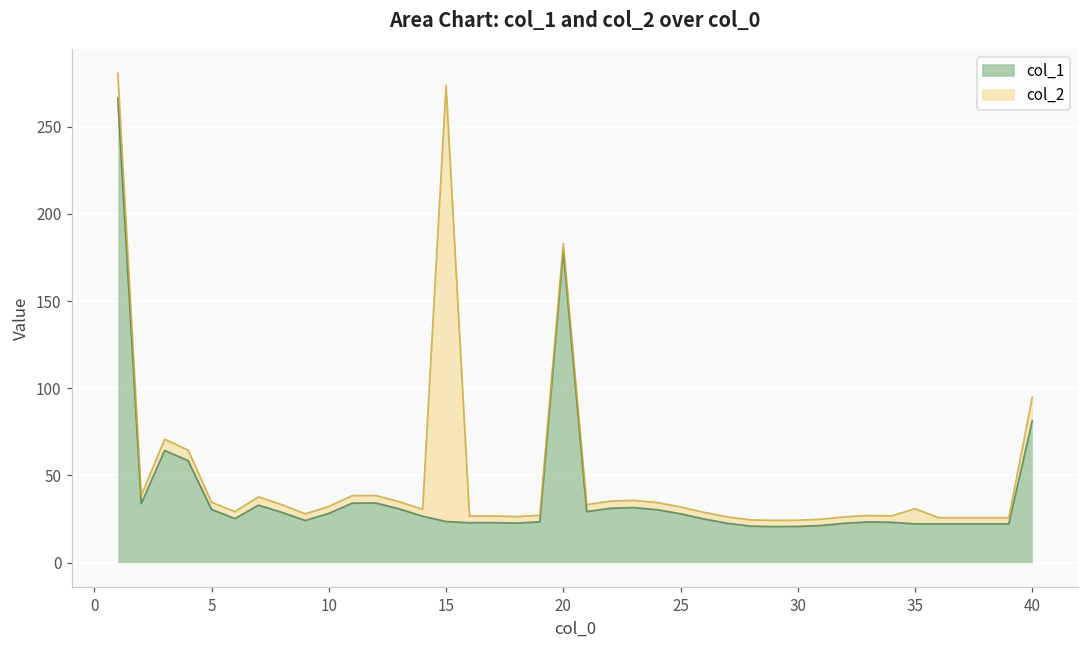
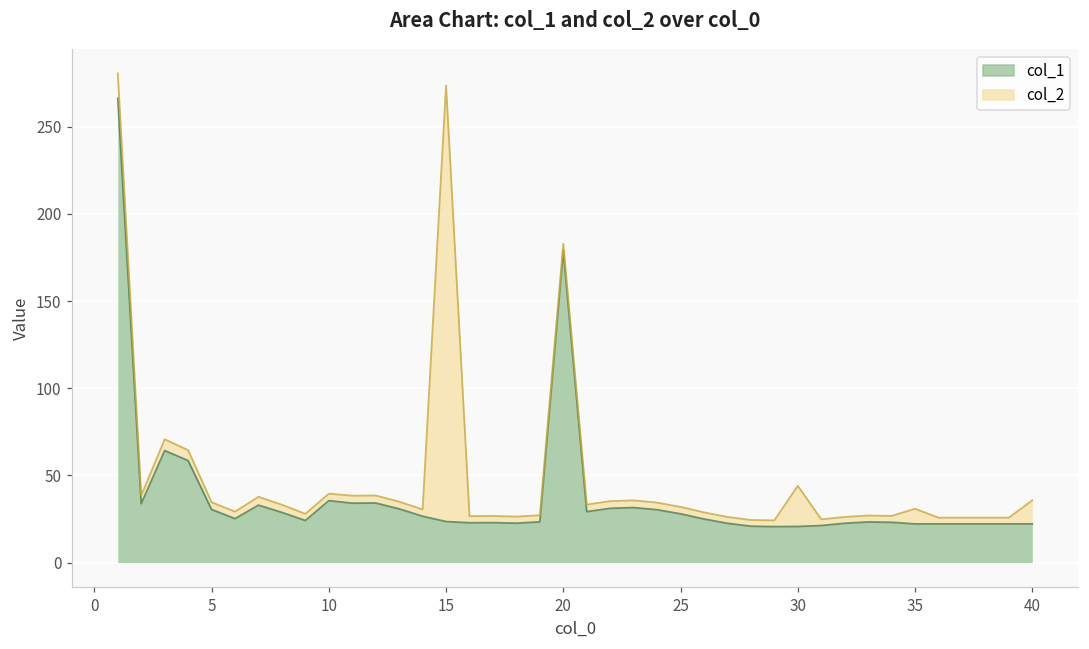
col_1, 10: 28 -> 36
col_2, 30: 4 -> 23
col_1, 40: 81 -> 22
